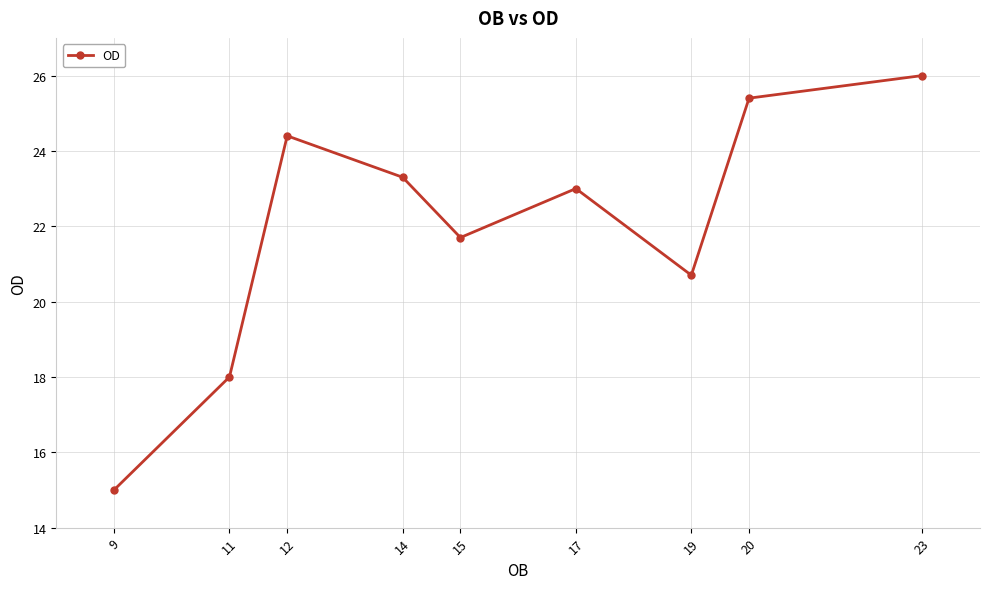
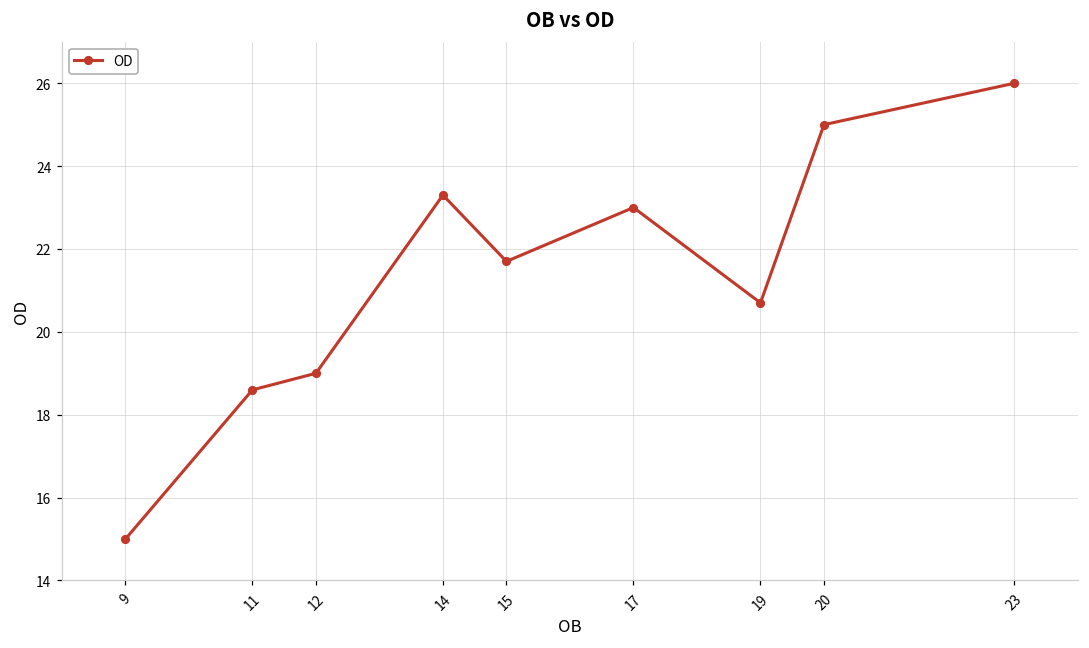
11: 18.0 -> 18.6
12: 24.4 -> 19.0
20: 25.4 -> 25.0
